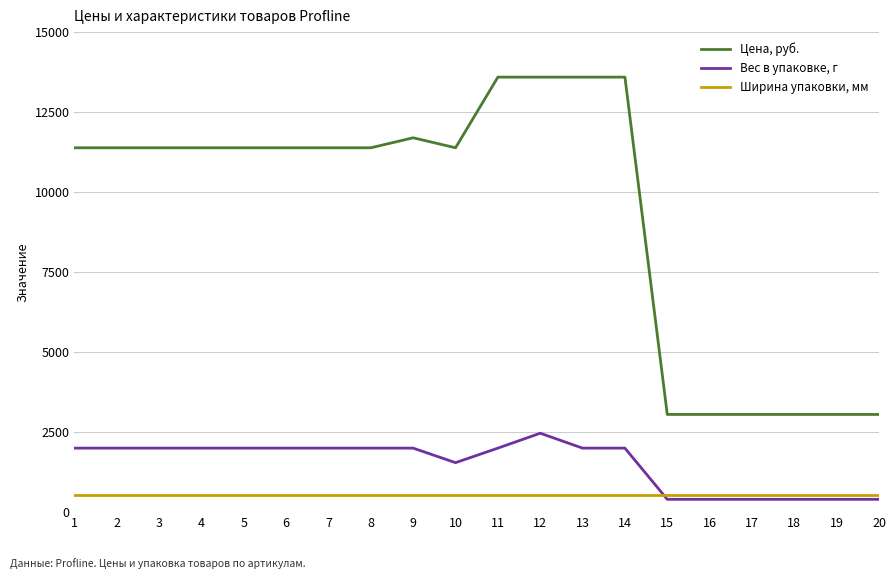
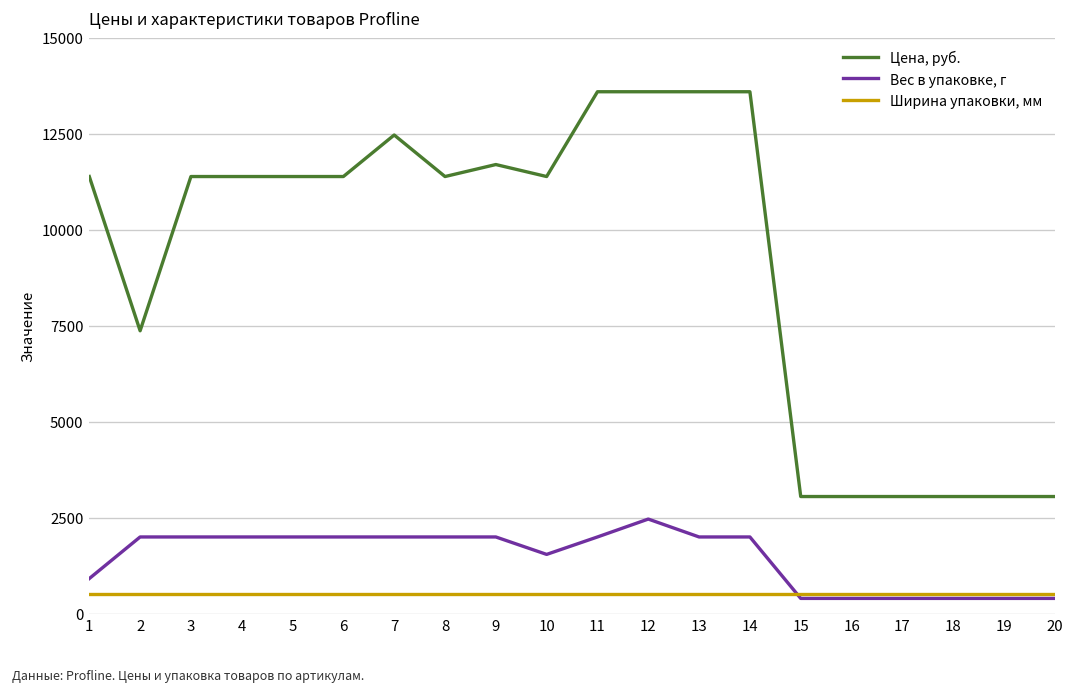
Вес в упаковке, г, 1: 2000 -> 900
Цена, руб., 2: 11400 -> 7400
Цена, руб., 7: 11400 -> 12500
